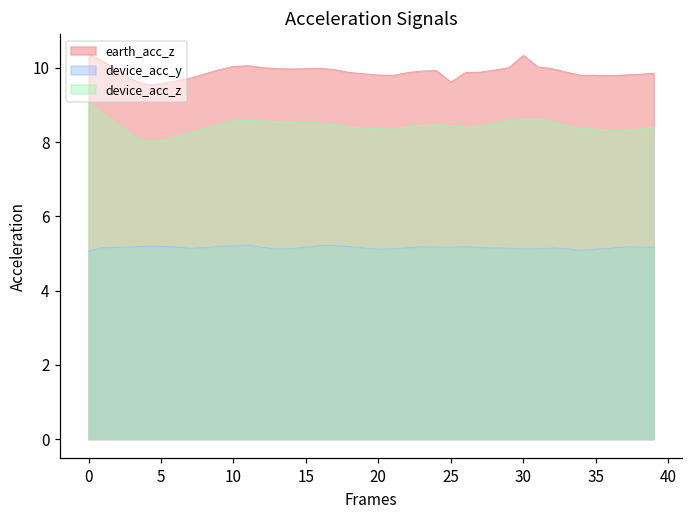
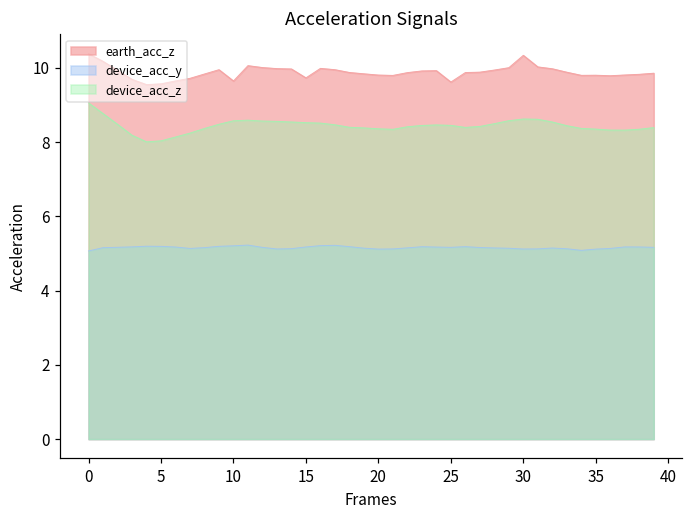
earth_acc_z, 10: 10.0 -> 9.6
earth_acc_z, 15: 10.0 -> 9.7
